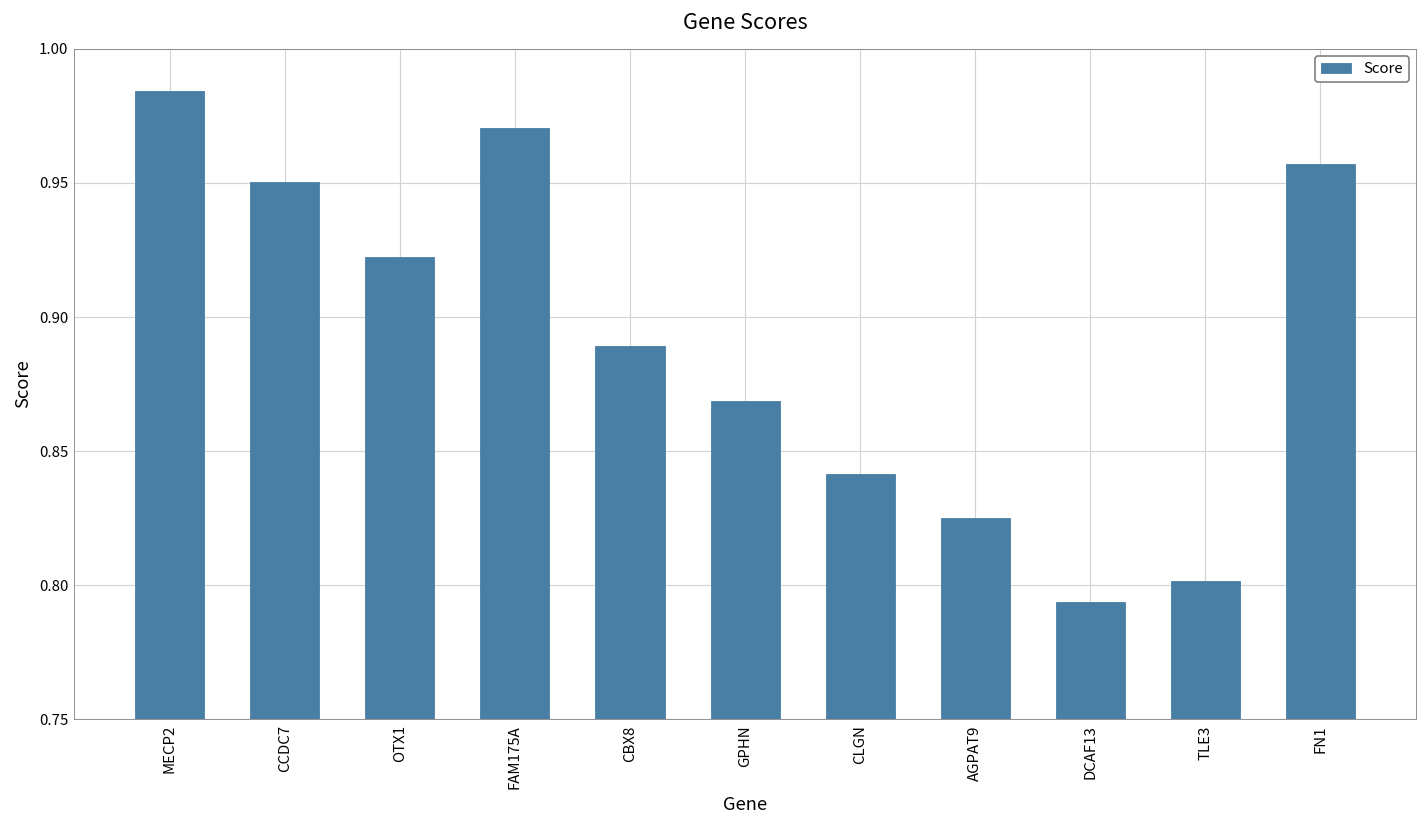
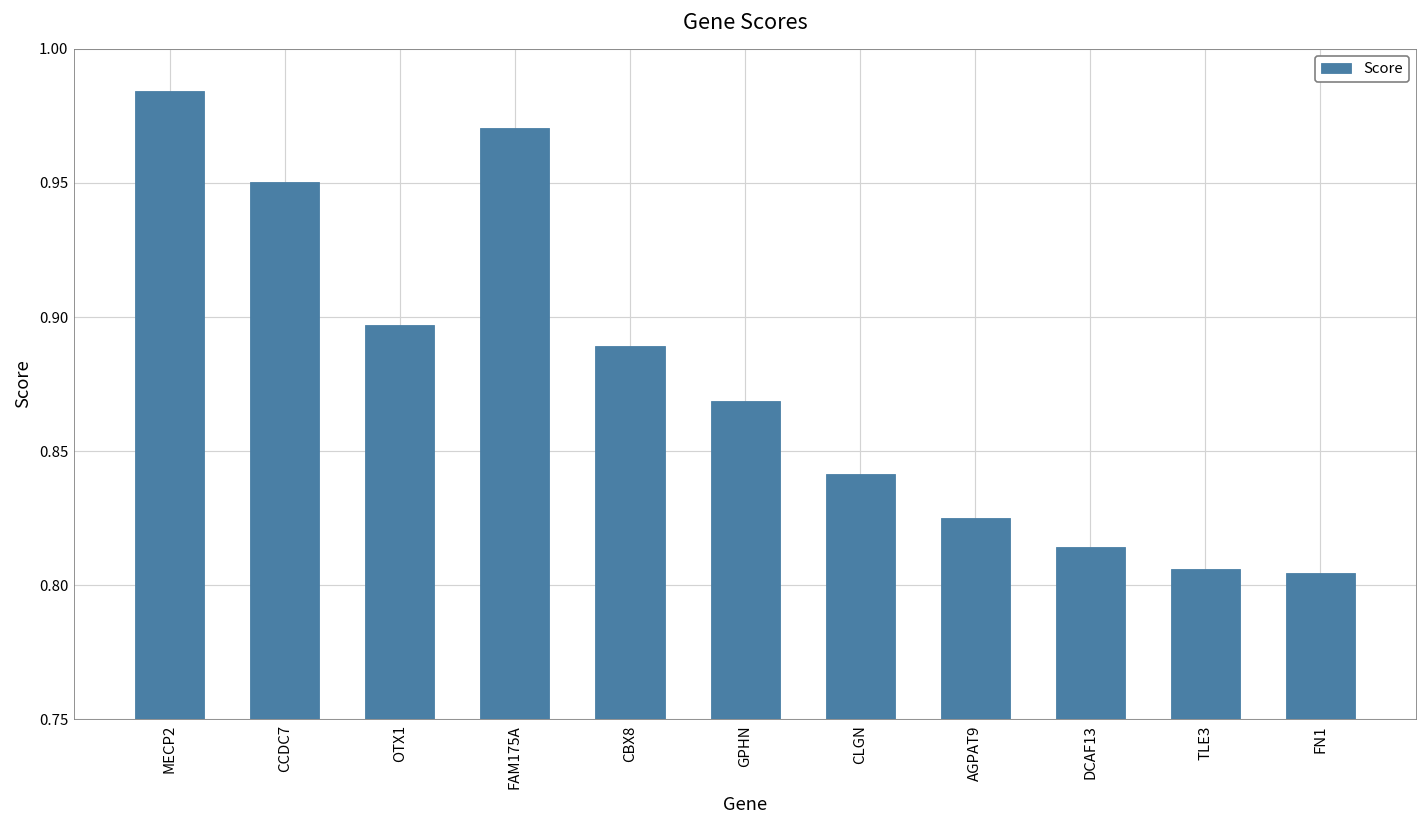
OTX1: 0.922 -> 0.897
DCAF13: 0.794 -> 0.814
TLE3: 0.802 -> 0.806
FN1: 0.957 -> 0.804
